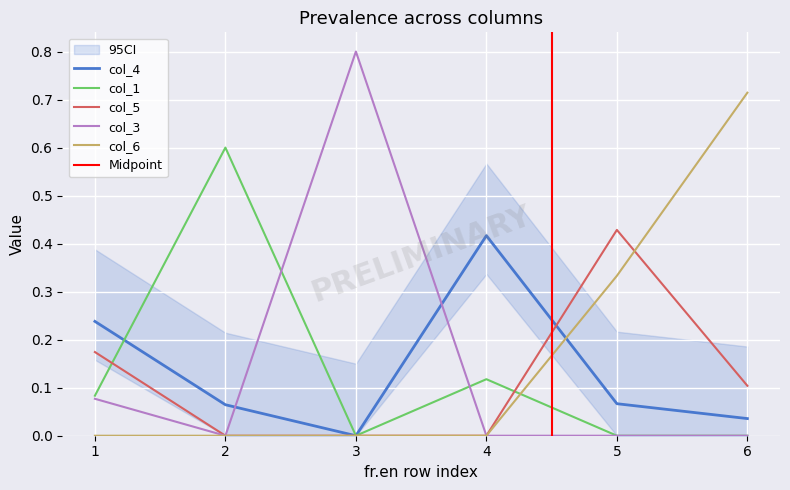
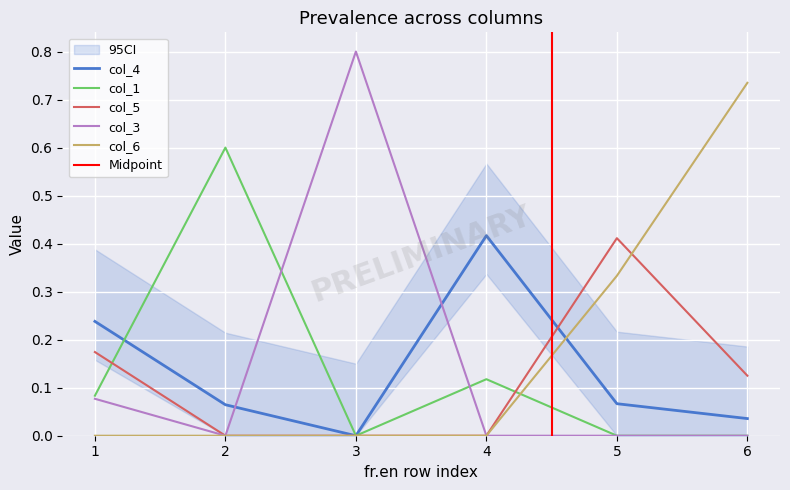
col_5, 5: 0.43 -> 0.41
col_5, 6: 0.10 -> 0.13
col_6, 6: 0.71 -> 0.73
